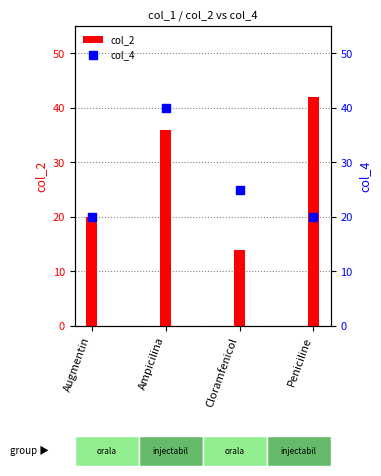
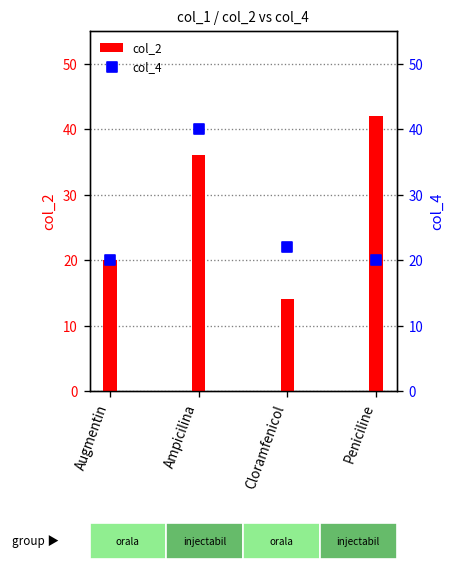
col_4, Cloramfenicol: 25 -> 22
